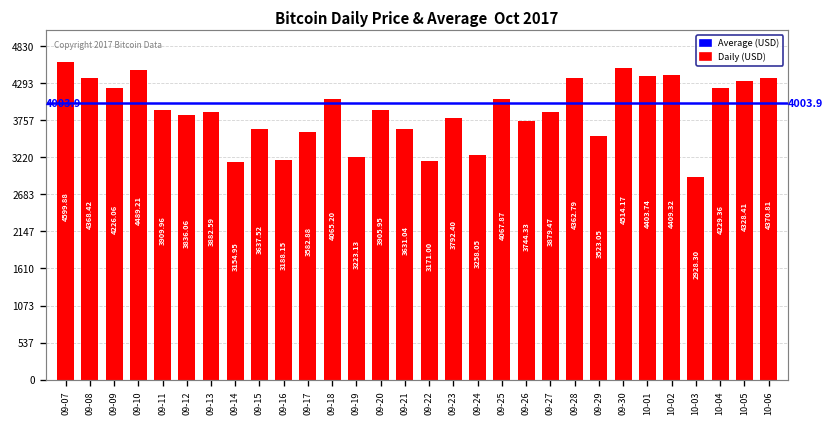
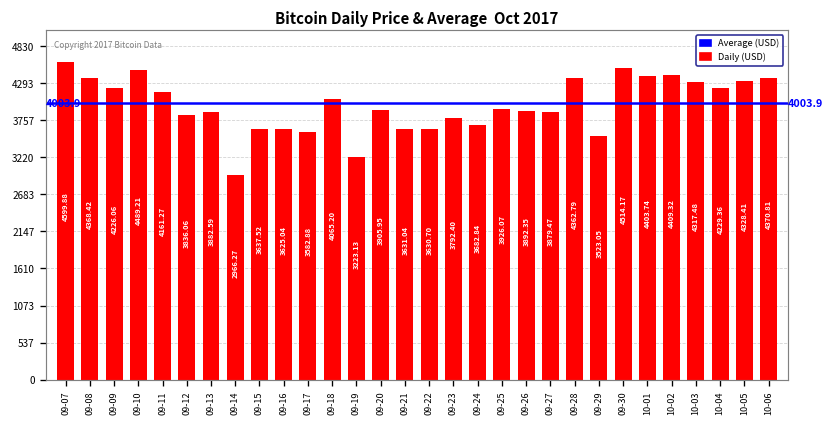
09-11: 3909.96 -> 4161.27
09-14: 3154.95 -> 2966.27
09-16: 3188.15 -> 3625.04
09-22: 3171.00 -> 3630.70
09-24: 3258.05 -> 3682.84
09-25: 4067.87 -> 3926.07
09-26: 3744.33 -> 3892.35
10-03: 2928.30 -> 4317.48
